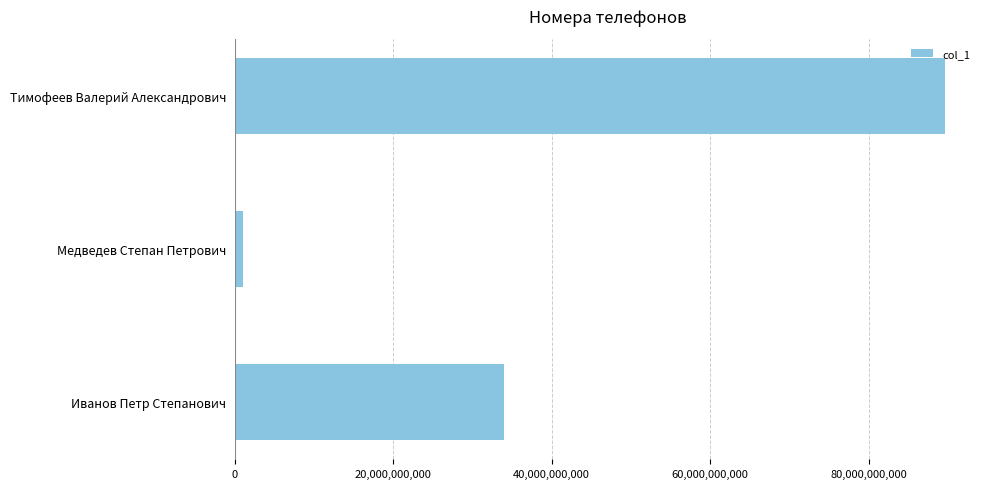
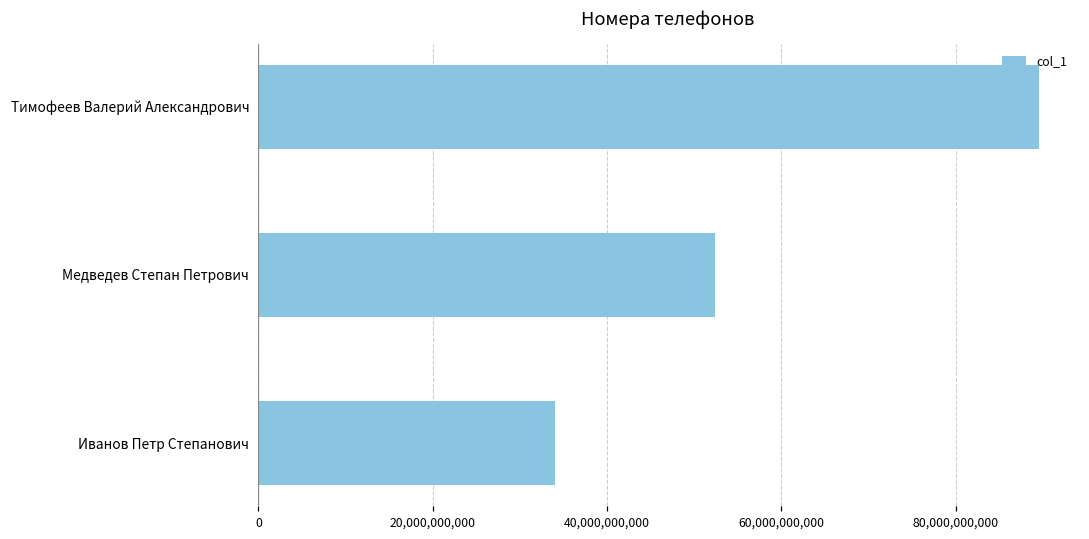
Медведев Степан Петрович: 1,000,000,000 -> 52,000,000,000
